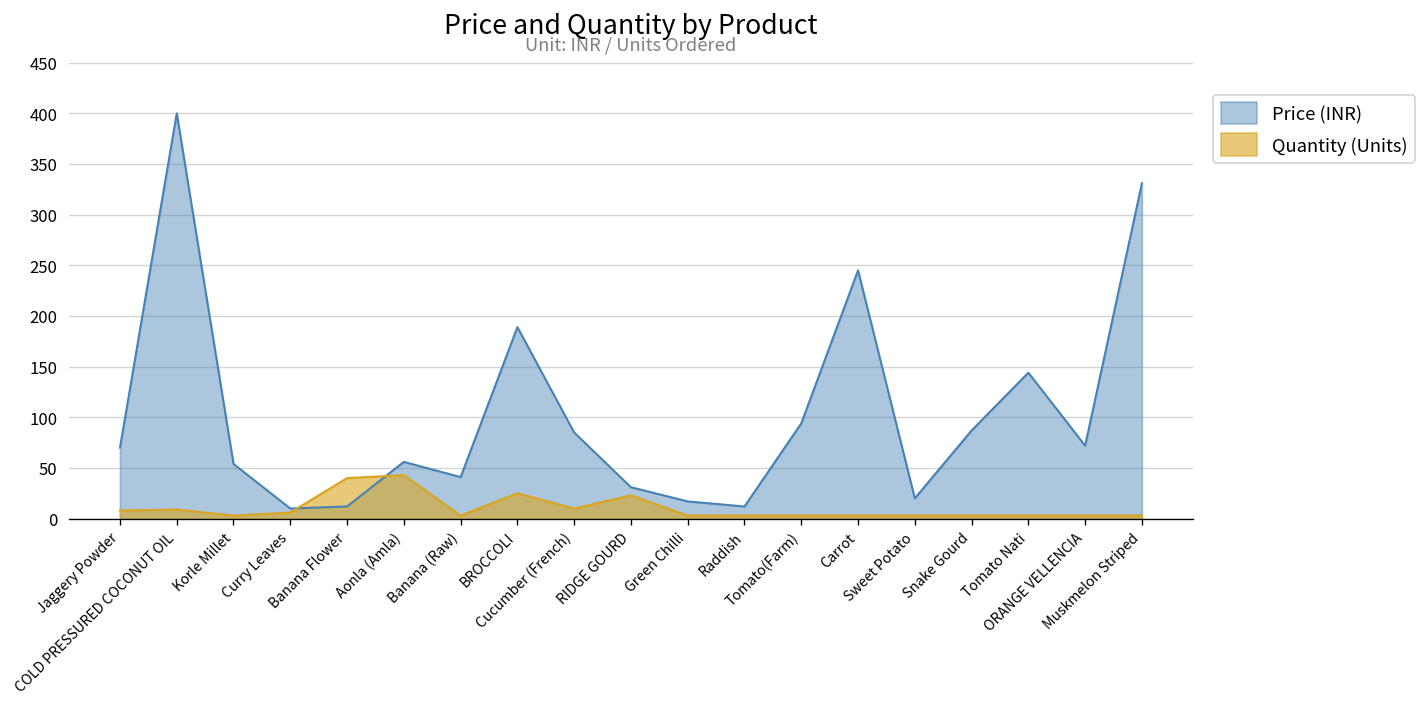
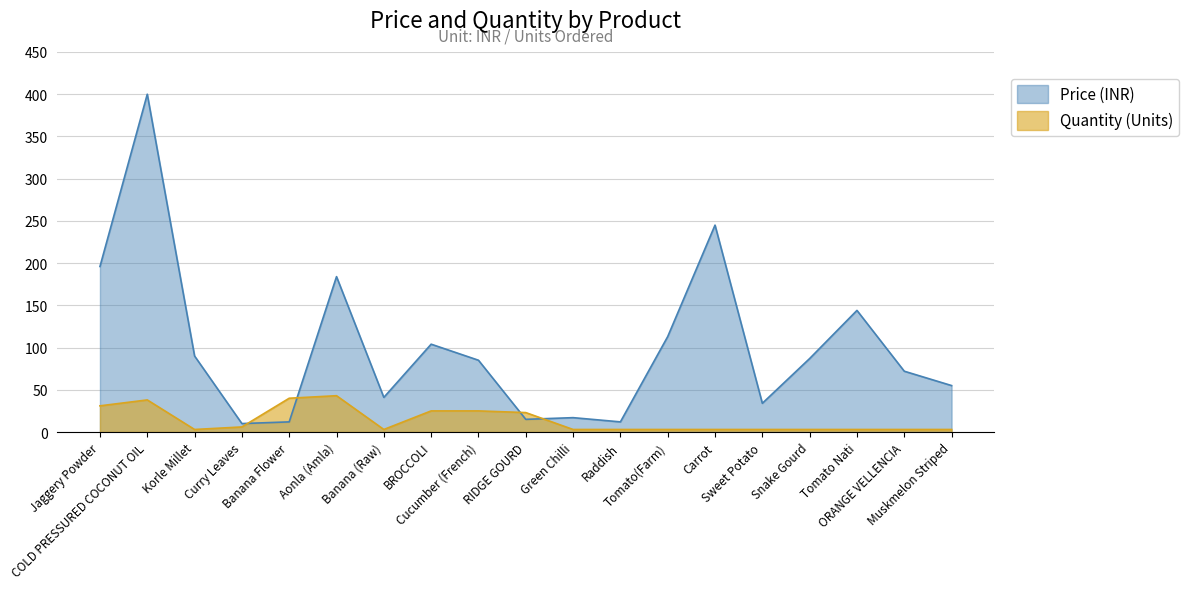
Price (INR), Jaggery Powder: 70 -> 200
Quantity (Units), Jaggery Powder: 10 -> 30
Quantity (Units), COLD PRESSURED COCONUT OIL: 10 -> 40
Price (INR), Korle Millet: 50 -> 90
Price (INR), Aonla (Amla): 60 -> 180
Price (INR), BROCCOLI: 190 -> 100
Quantity (Units), Cucumber (French): 10 -> 30
Price (INR), RIDGE GOURD: 30 -> 20
Price (INR), Tomato(Farm): 90 -> 110
Price (INR), Sweet Potato: 20 -> 30
Price (INR), Muskmelon Striped: 330 -> 60
